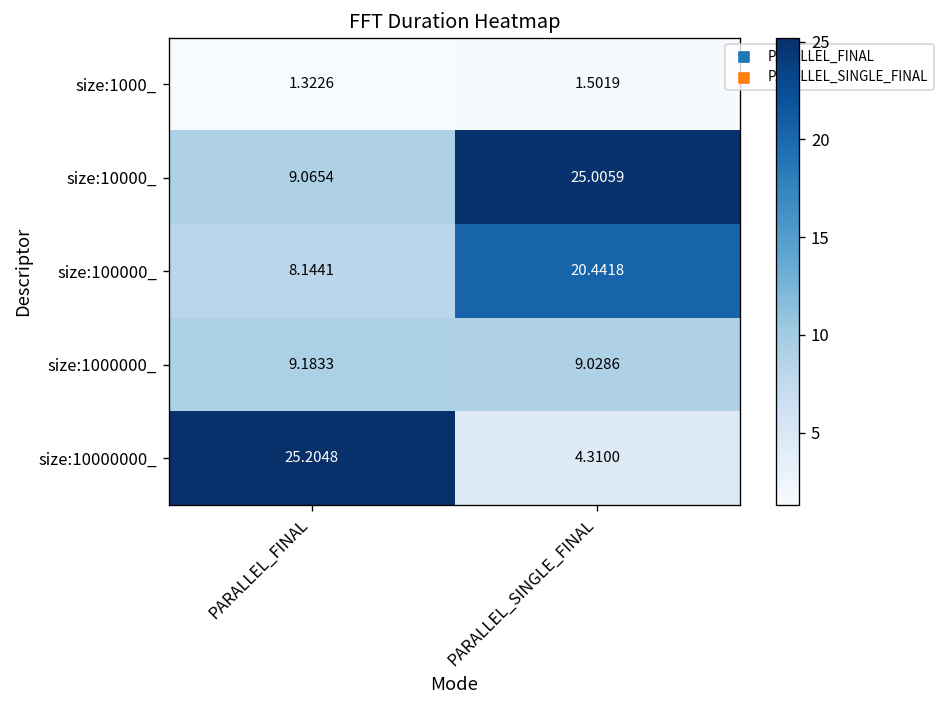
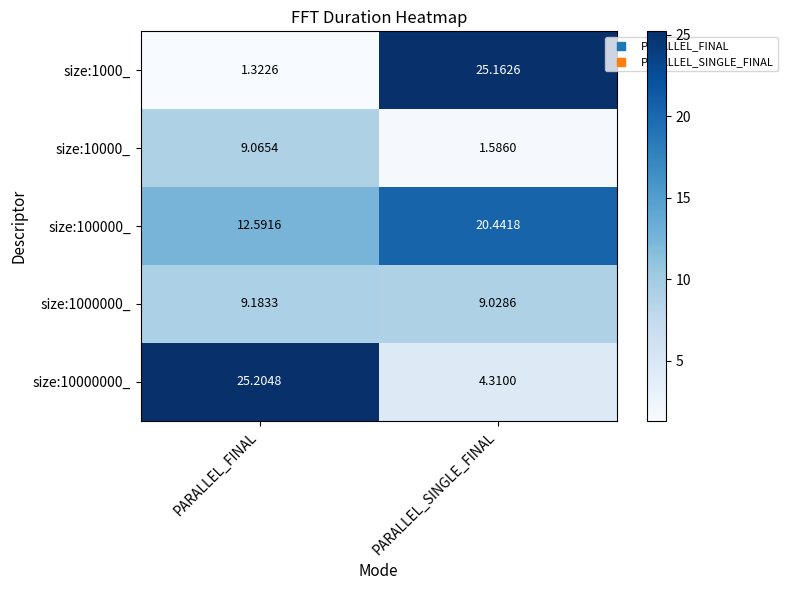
size:1000_, PARALLEL_SINGLE_FINAL: 1.5019 -> 25.1626
size:10000_, PARALLEL_SINGLE_FINAL: 25.0059 -> 1.5860
size:100000_, PARALLEL_FINAL: 8.1441 -> 12.5916
